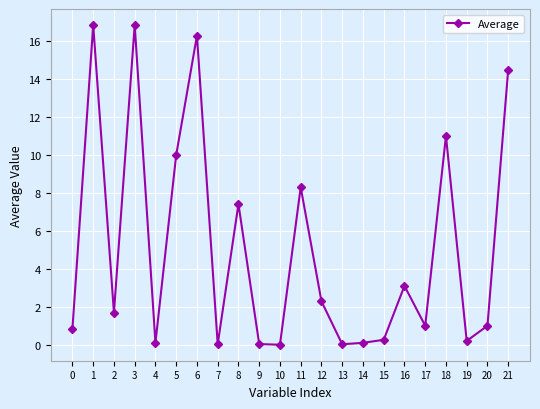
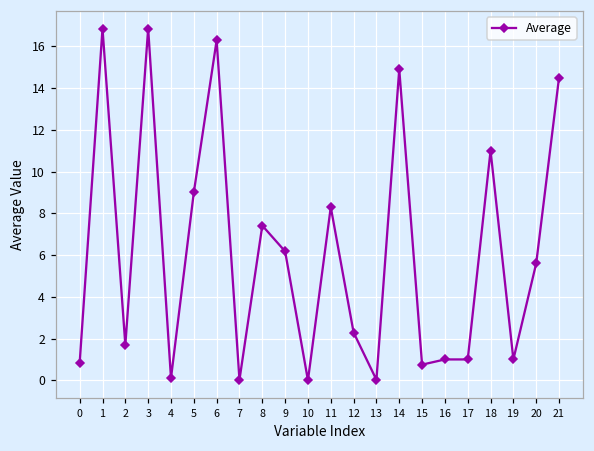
5: 10 -> 9
9: 0.0 -> 6.2
14: 0.1 -> 14.9
15: 0.3 -> 0.8
16: 3.1 -> 1.0
19: 0.2 -> 1.0
20: 1.0 -> 5.6
